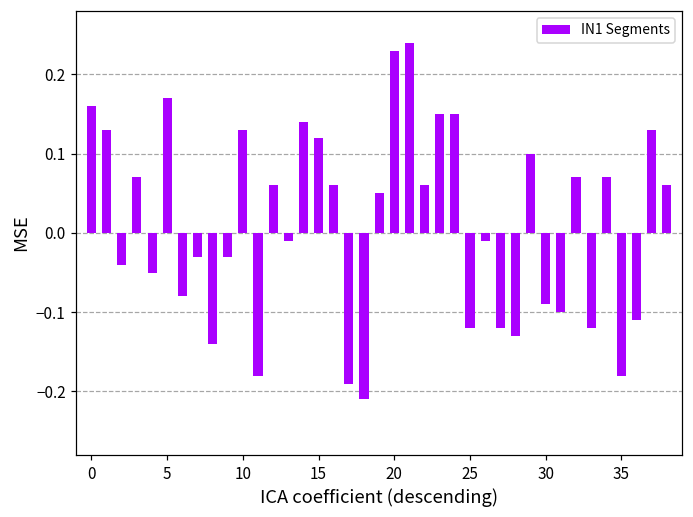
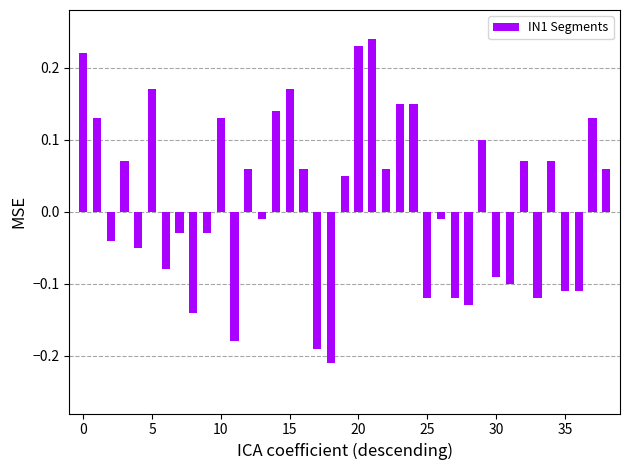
0: 0.16 -> 0.22
15: 0.12 -> 0.17
35: -0.18 -> -0.11
